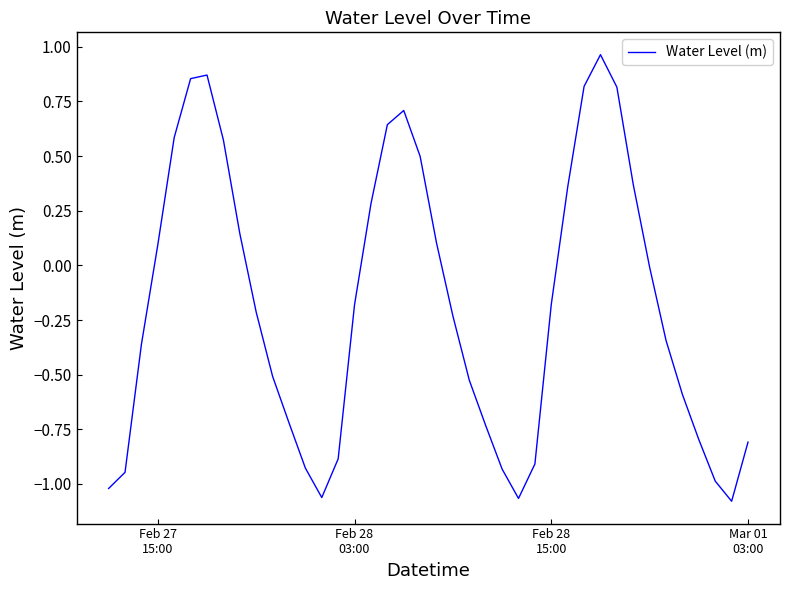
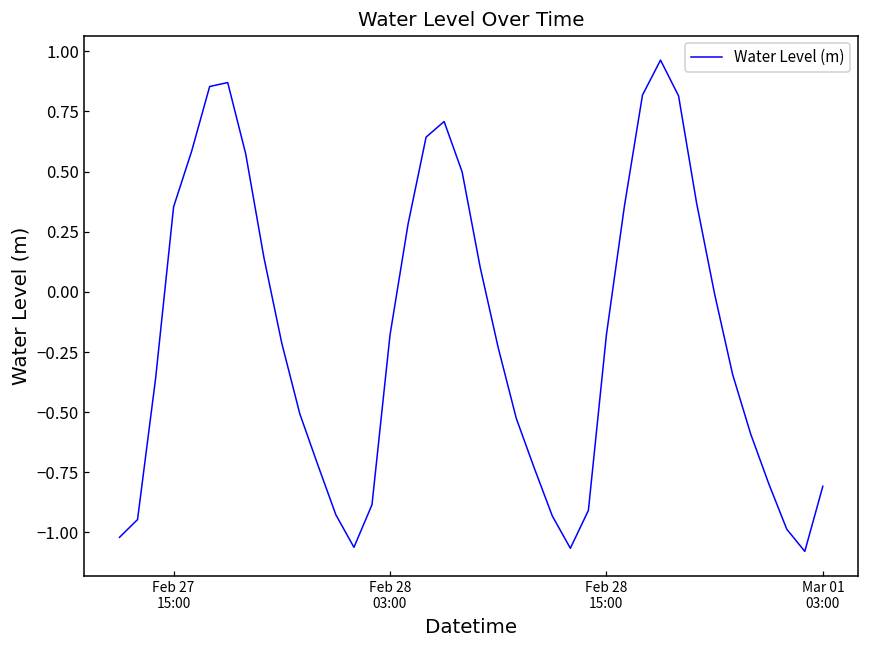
Feb 27 15:00: 0.09 -> 0.35
